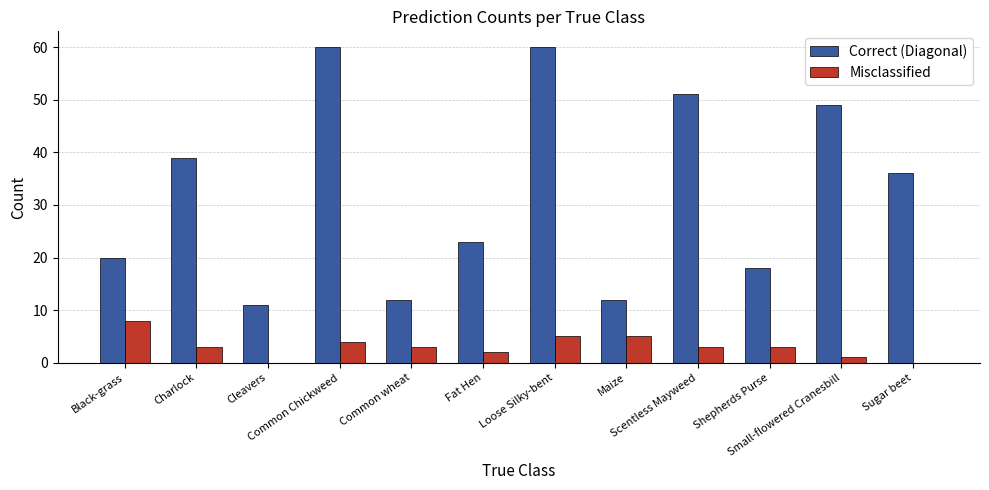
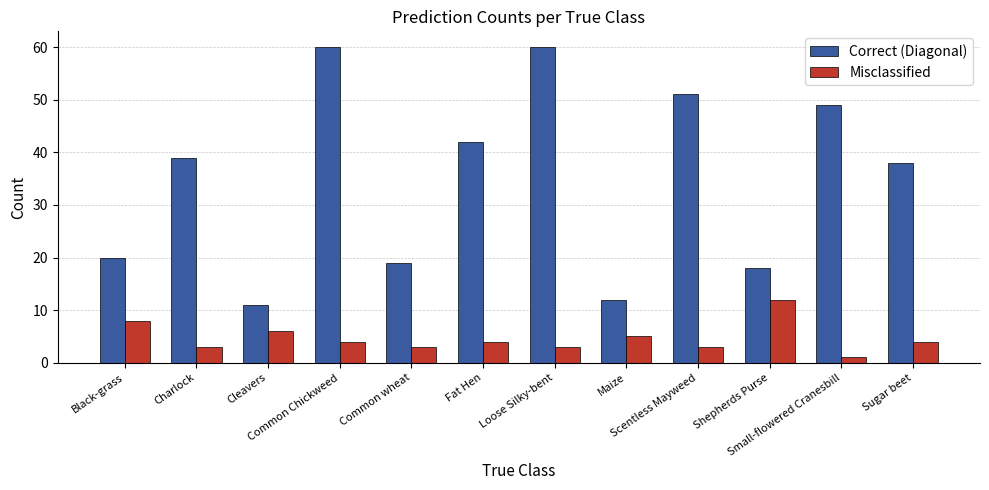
Misclassified, Cleavers: 0 -> 6
Correct (Diagonal), Common wheat: 12 -> 19
Correct (Diagonal), Fat Hen: 23 -> 42
Misclassified, Fat Hen: 2 -> 4
Misclassified, Loose Silky-bent: 5 -> 3
Misclassified, Shepherds Purse: 3 -> 12
Correct (Diagonal), Sugar beet: 36 -> 38
Misclassified, Sugar beet: 0 -> 4
